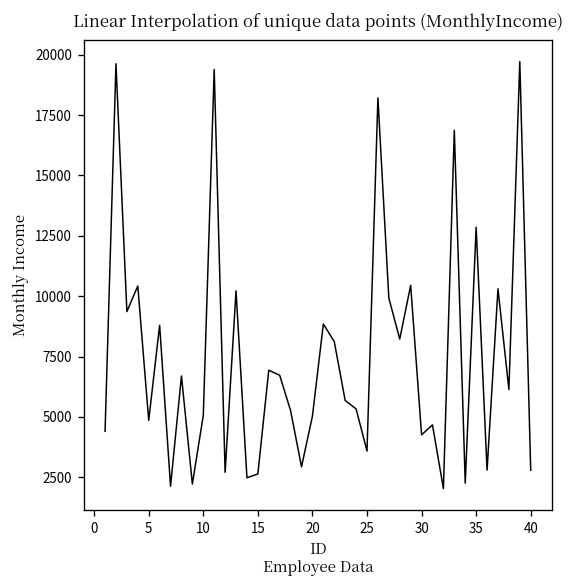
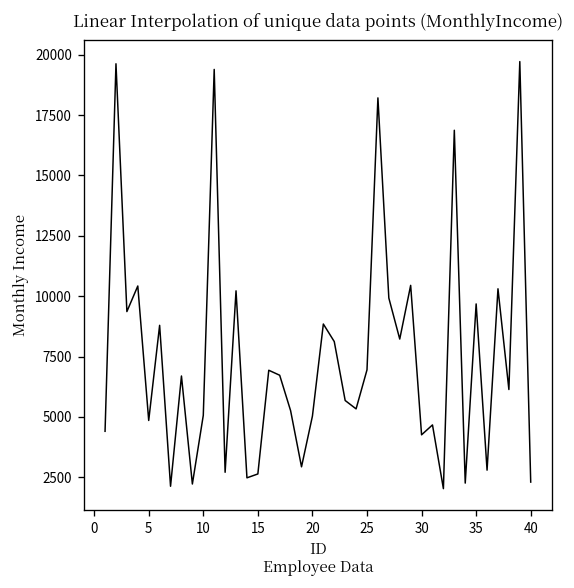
25: 3600 -> 6900
35: 12900 -> 9700
40: 2800 -> 2300
